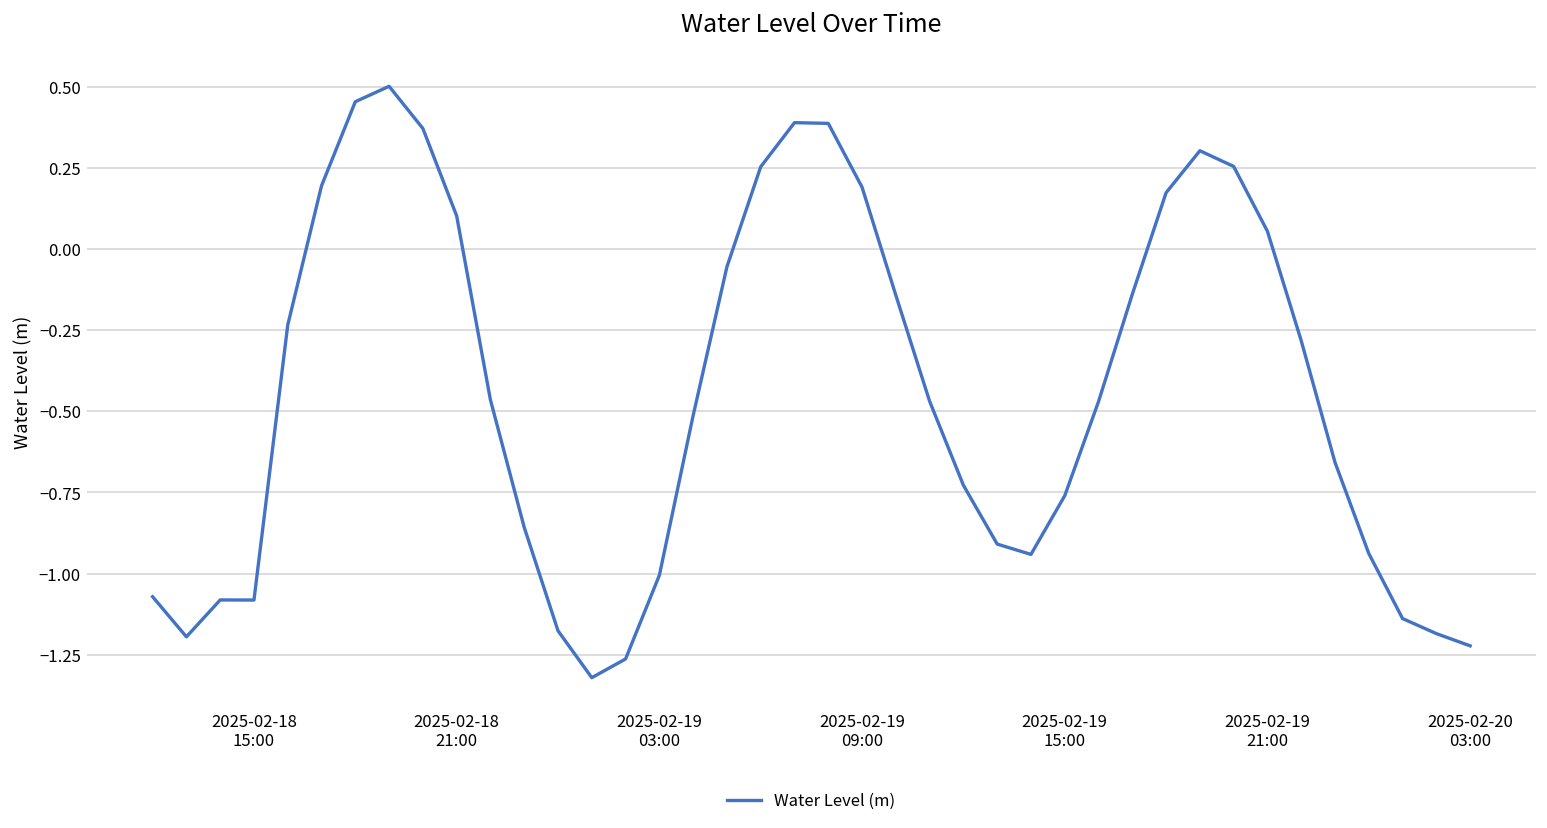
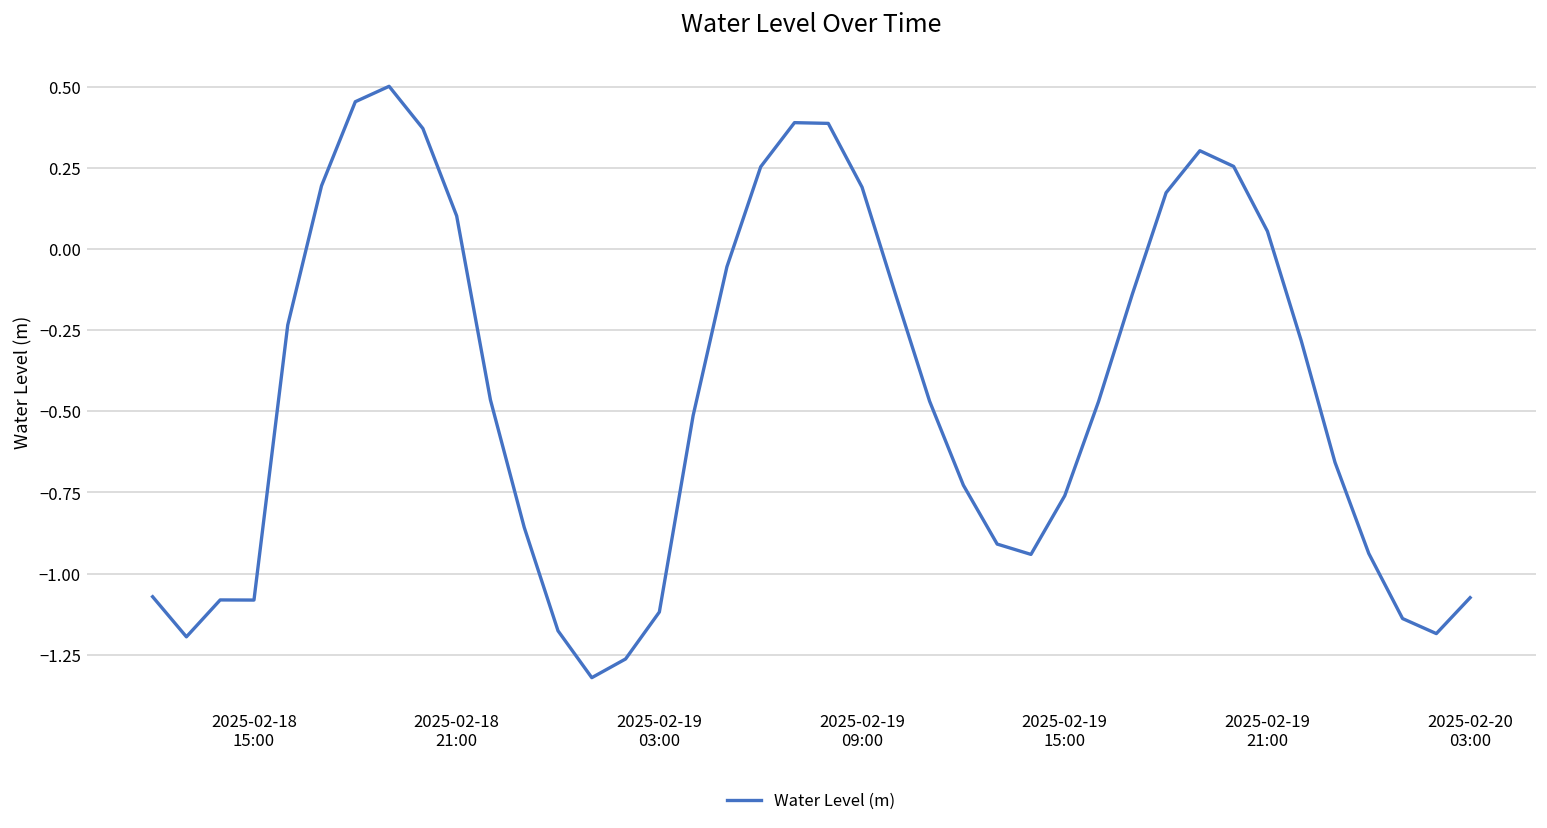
2025-02-19 03:00: -1.01 -> -1.12
2025-02-20 03:00: -1.22 -> -1.07
